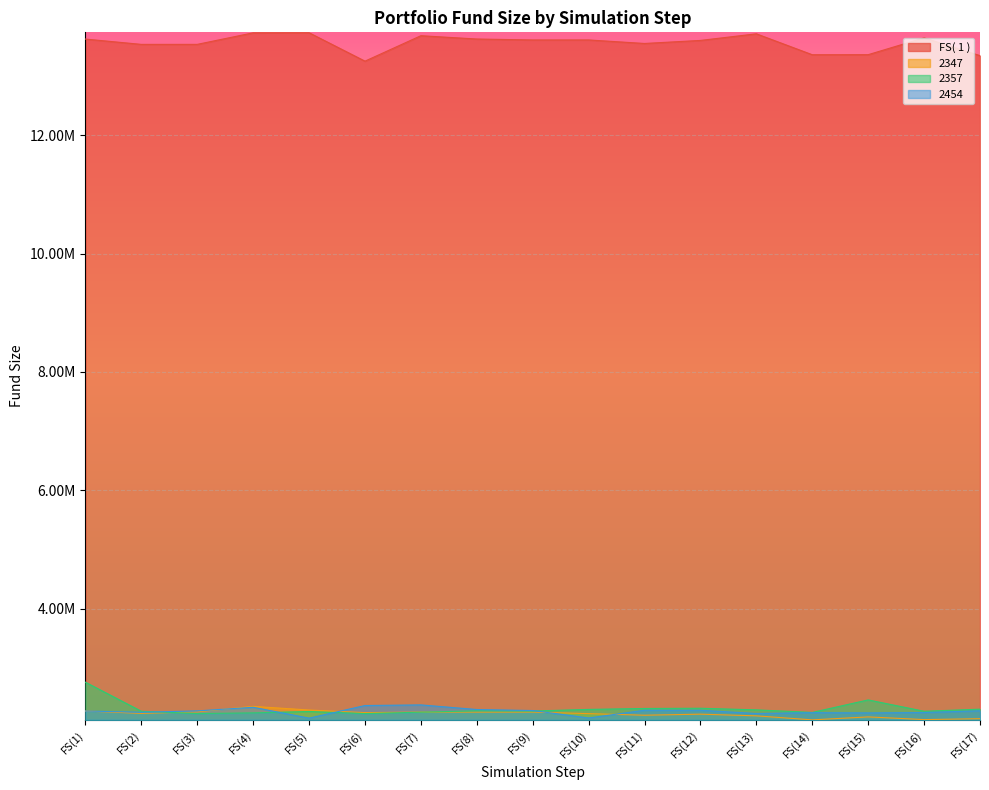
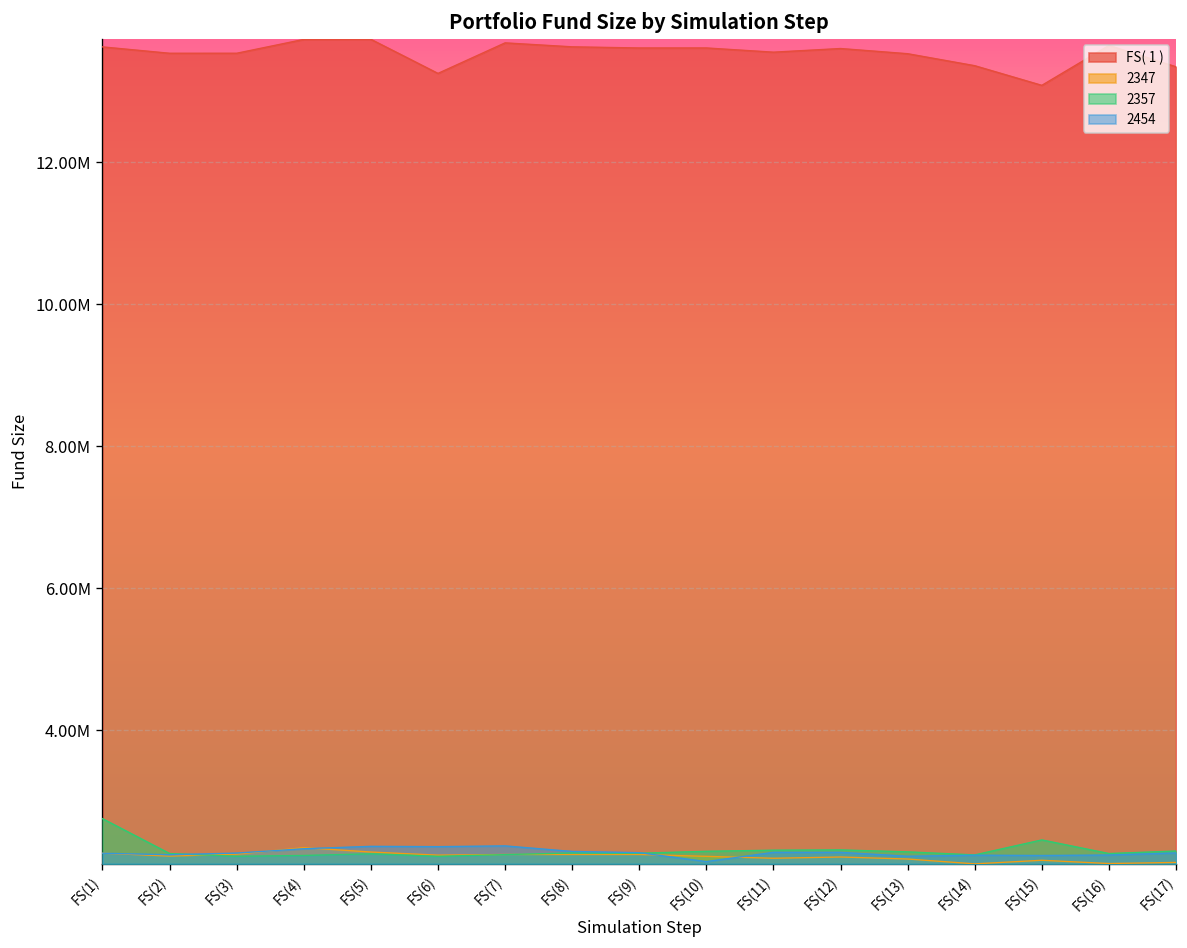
2454, FS(5): 2200000 -> 2400000
FS( 1 ), FS(13): 13700000 -> 13500000
FS( 1 ), FS(15): 13400000 -> 13100000
